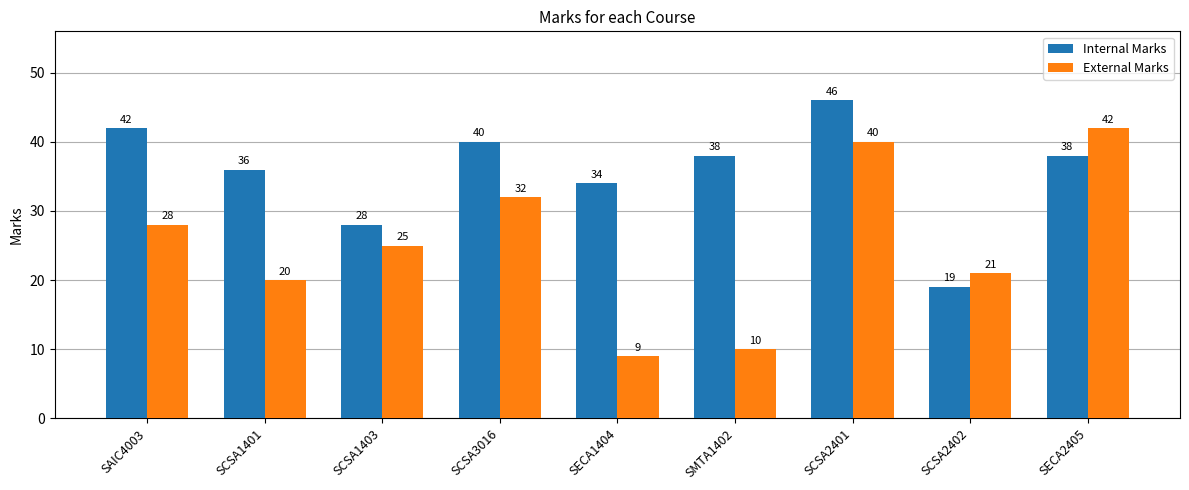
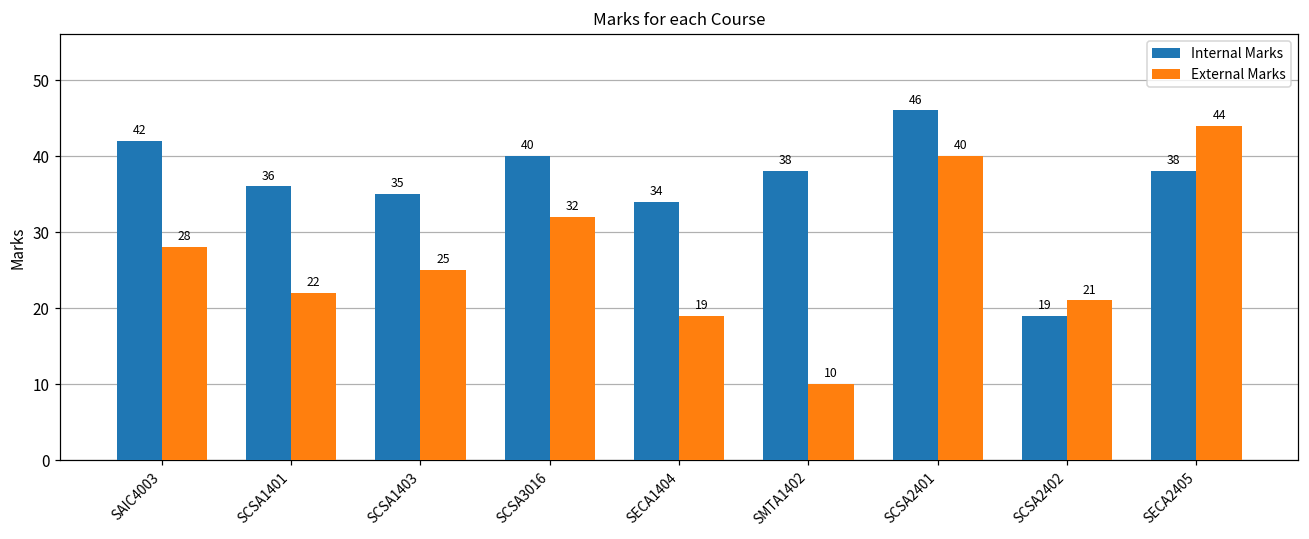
External Marks, SCSA1401: 20 -> 22
Internal Marks, SCSA1403: 28 -> 35
External Marks, SECA1404: 9 -> 19
External Marks, SECA2405: 42 -> 44
